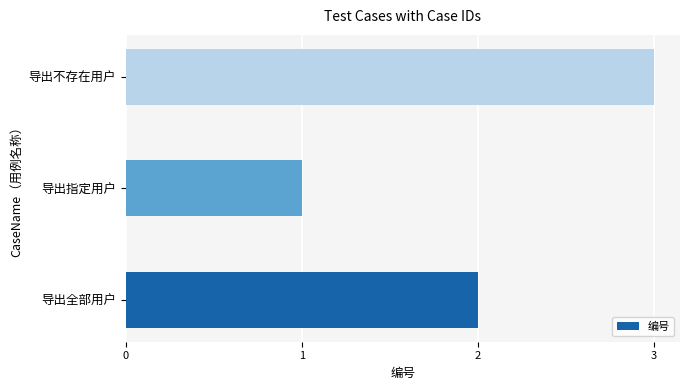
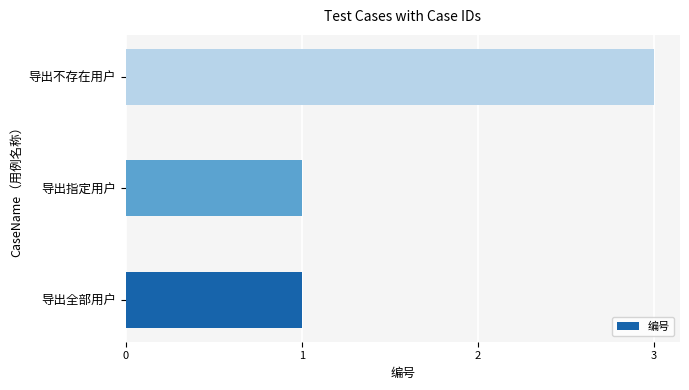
导出全部用户: 2 -> 1
